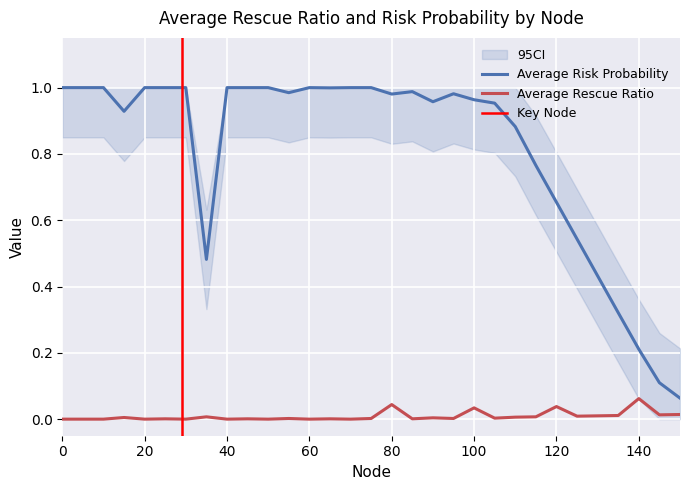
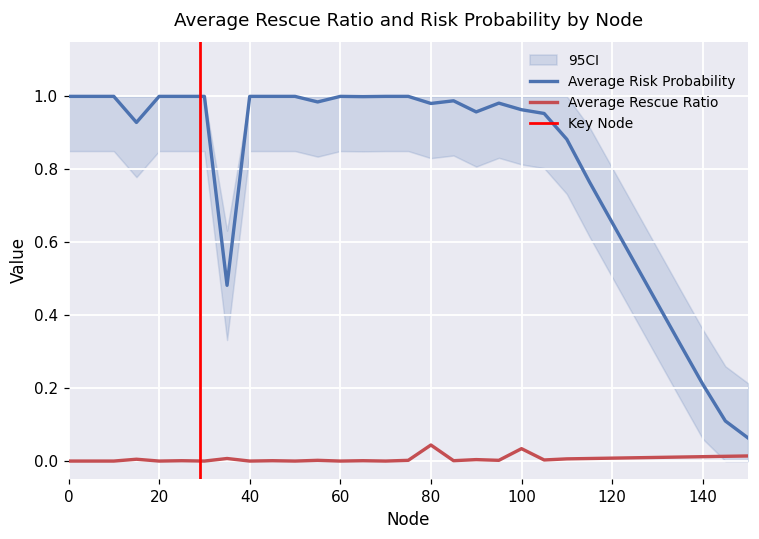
Average Rescue Ratio, 120: 0.04 -> 0.01
Average Rescue Ratio, 140: 0.06 -> 0.01
